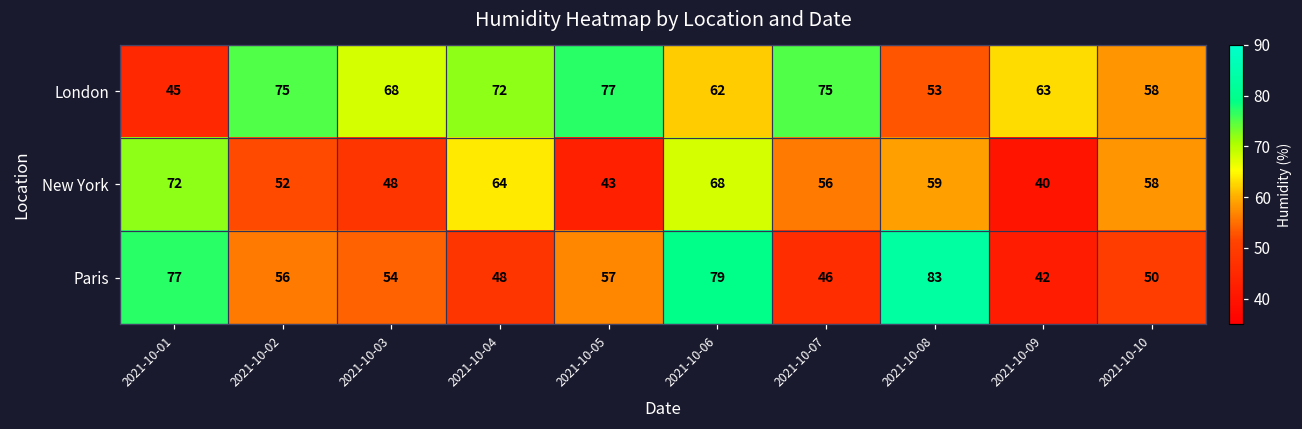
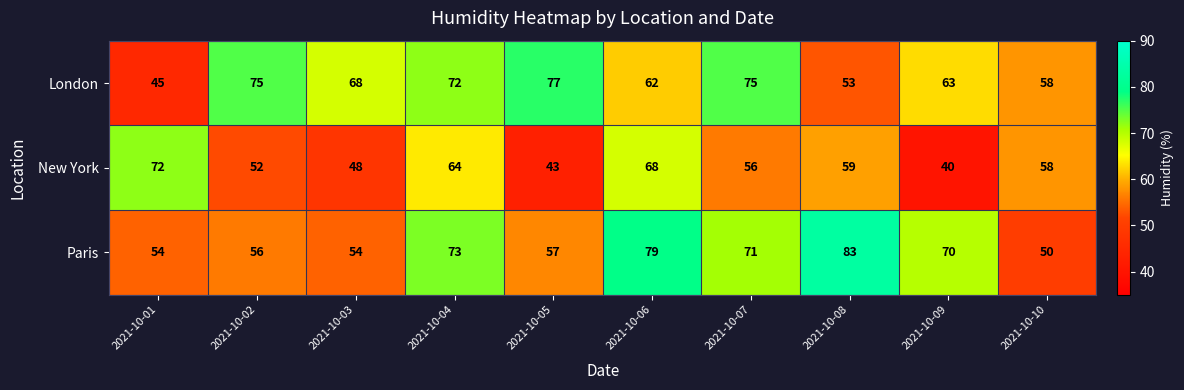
Paris, 2021-10-01: 77 -> 54
Paris, 2021-10-04: 48 -> 73
Paris, 2021-10-07: 46 -> 71
Paris, 2021-10-09: 42 -> 70
